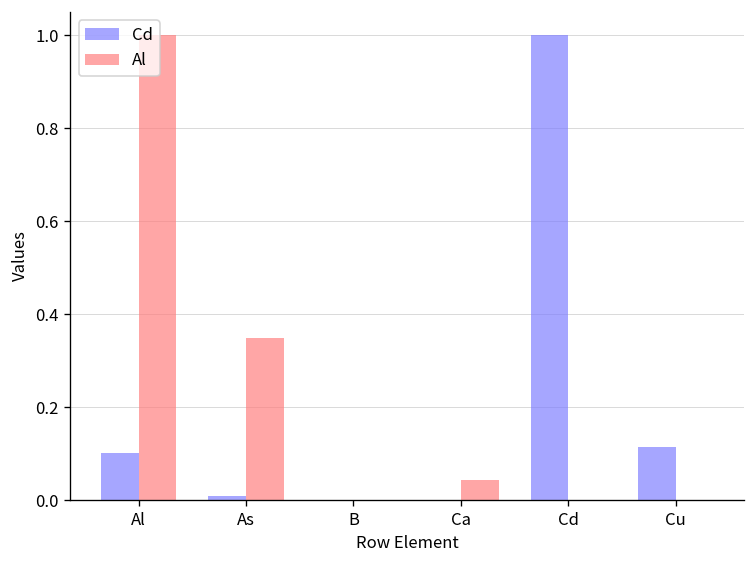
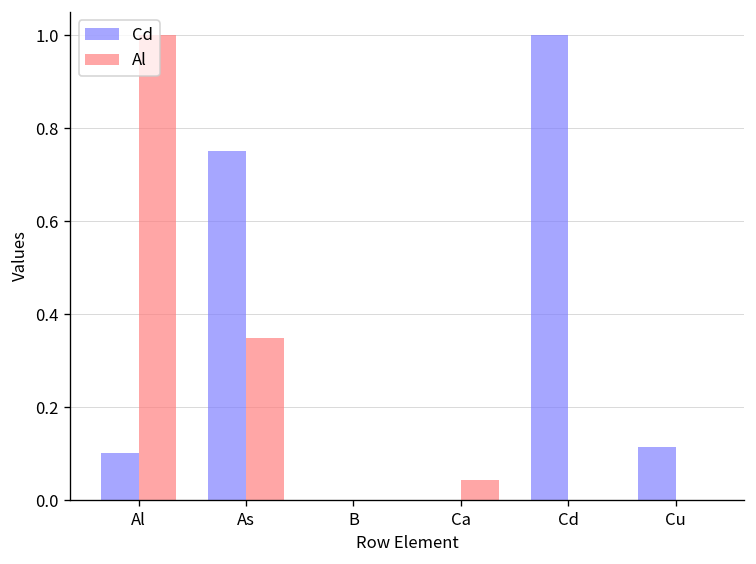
Cd, As: 0.01 -> 0.75
